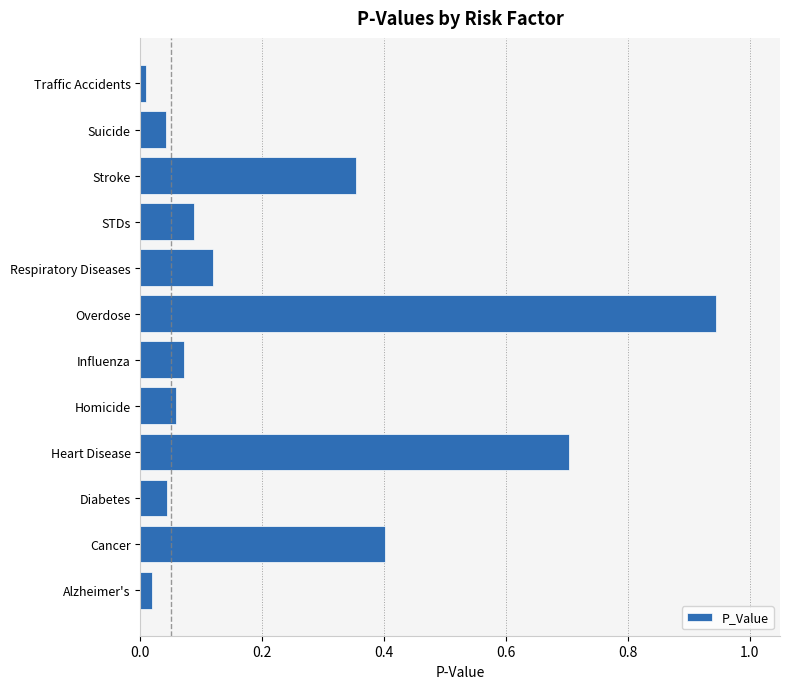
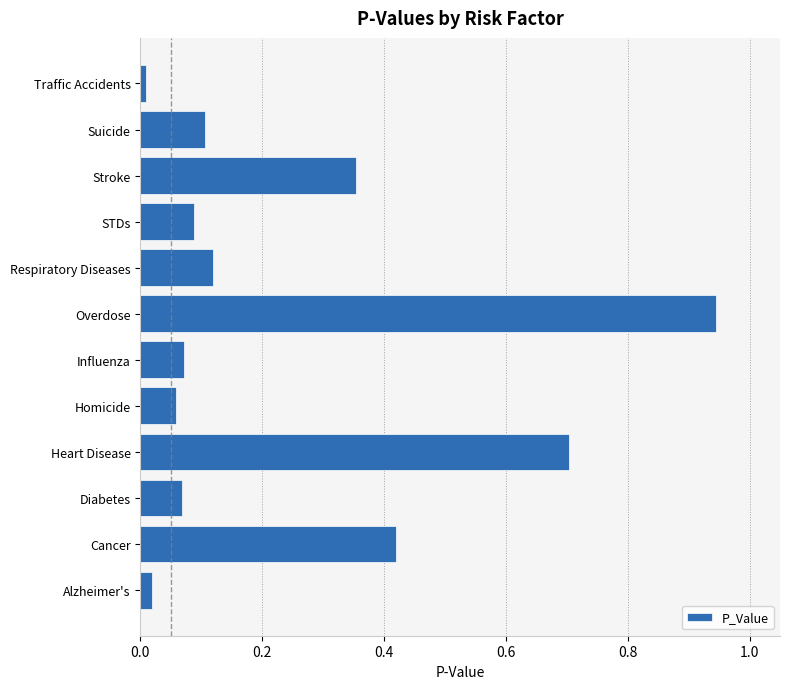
Suicide: 0.04 -> 0.11
Diabetes: 0.04 -> 0.07
Cancer: 0.40 -> 0.42
